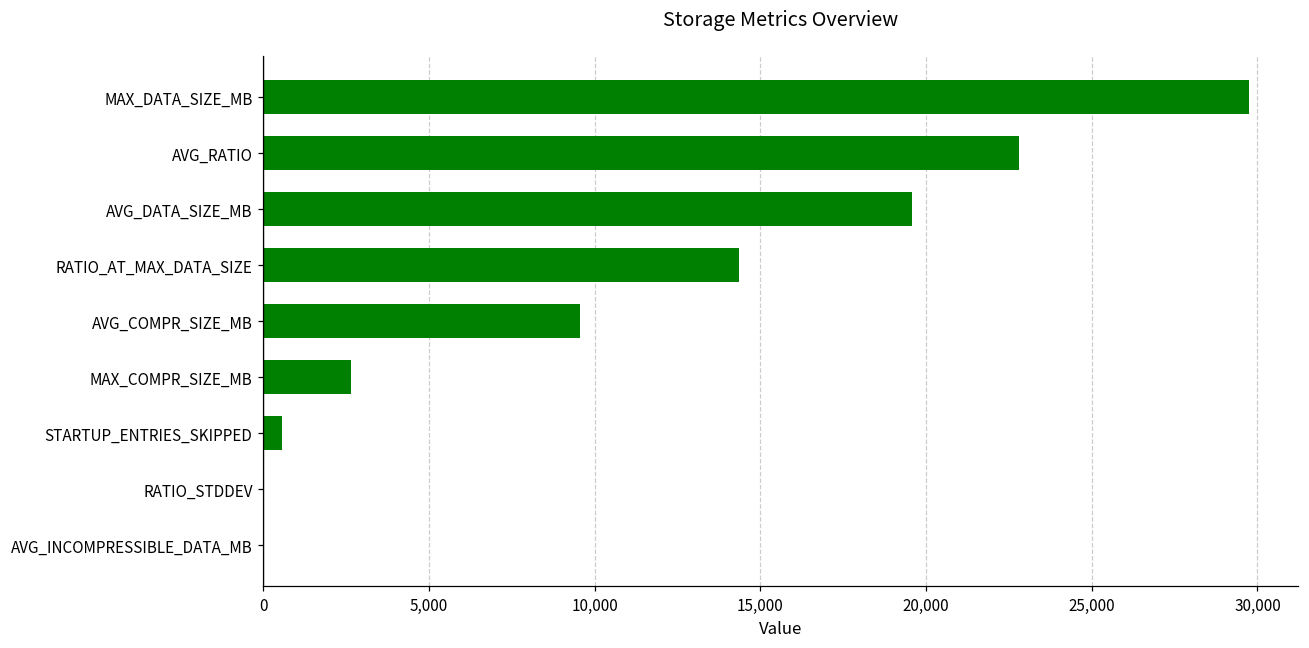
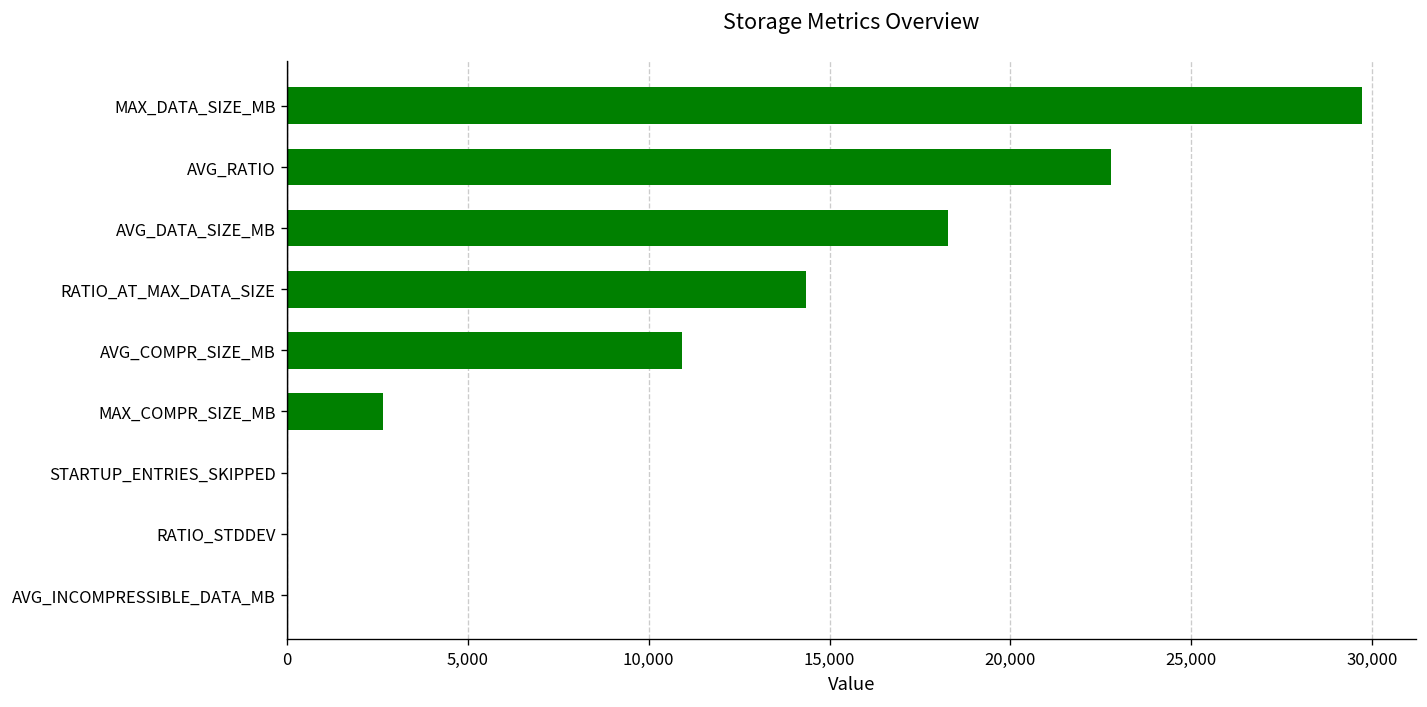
AVG_DATA_SIZE_MB: 19,600 -> 18,300
AVG_COMPR_SIZE_MB: 9,500 -> 10,900
STARTUP_ENTRIES_SKIPPED: 600 -> 0
